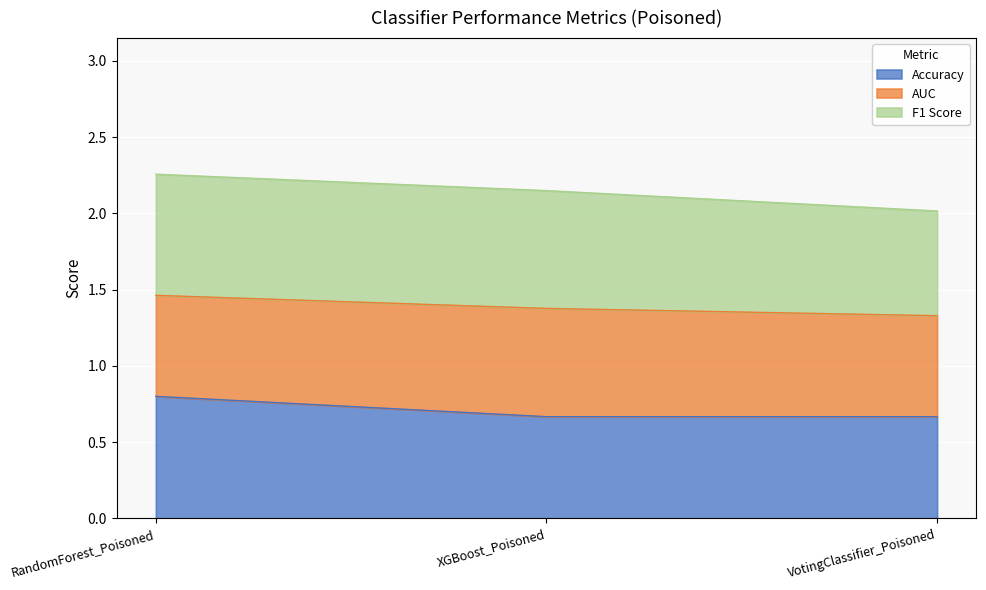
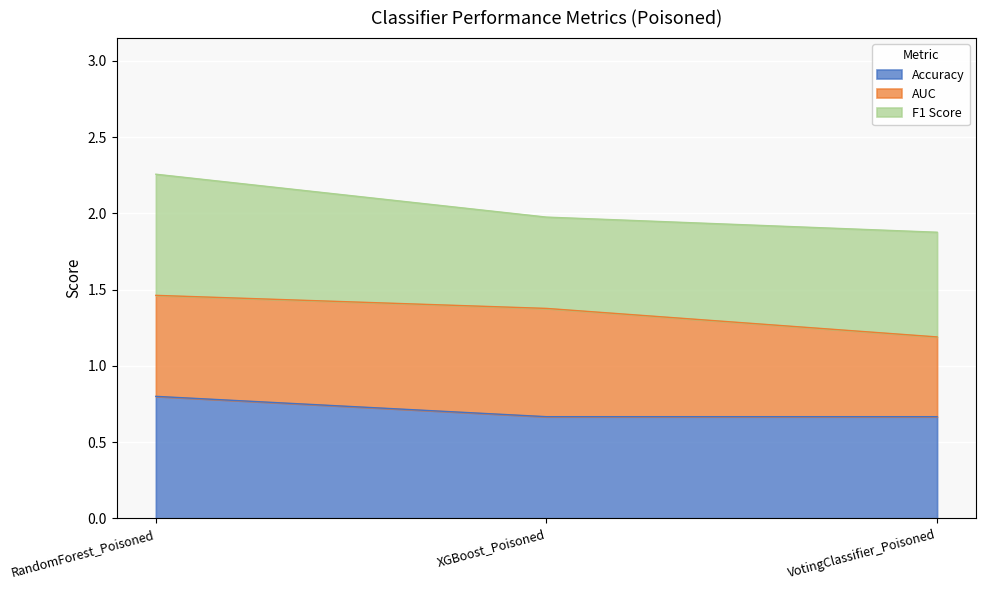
F1 Score, XGBoost_Poisoned: 0.77 -> 0.60
AUC, VotingClassifier_Poisoned: 0.66 -> 0.52
